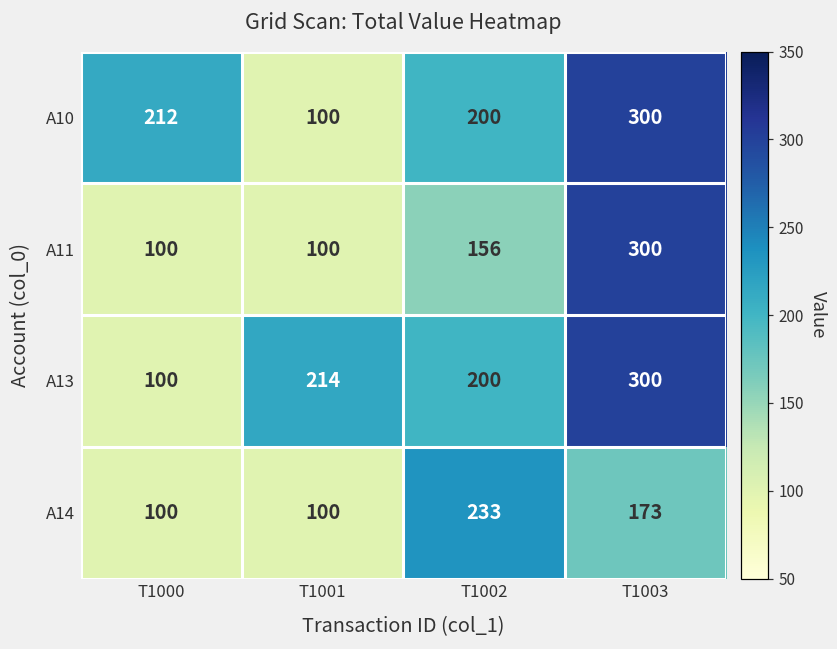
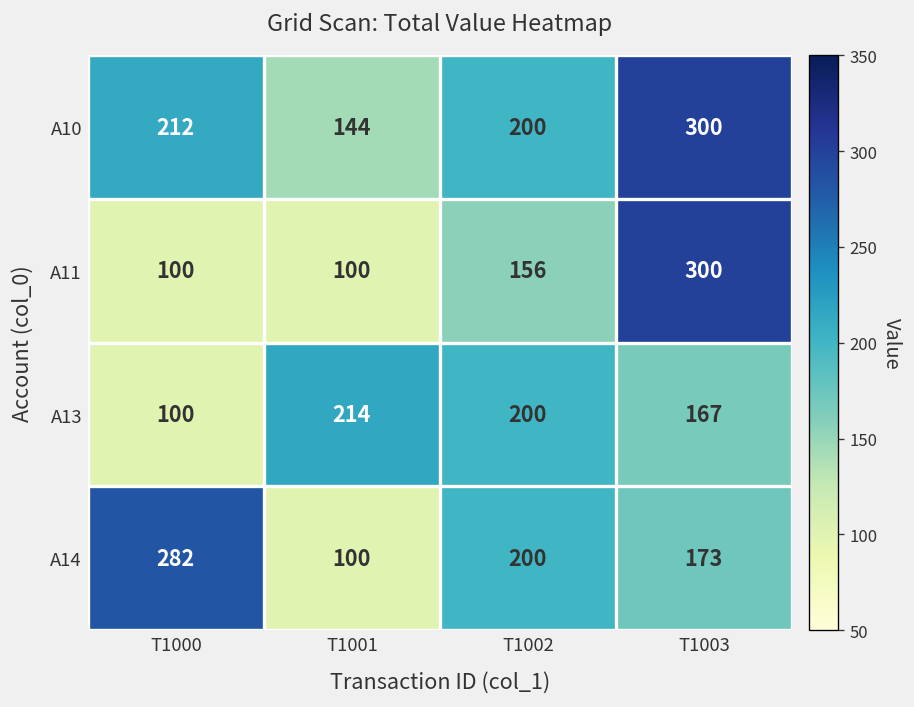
A10, T1001: 100 -> 144
A13, T1003: 300 -> 167
A14, T1000: 100 -> 282
A14, T1002: 233 -> 200
